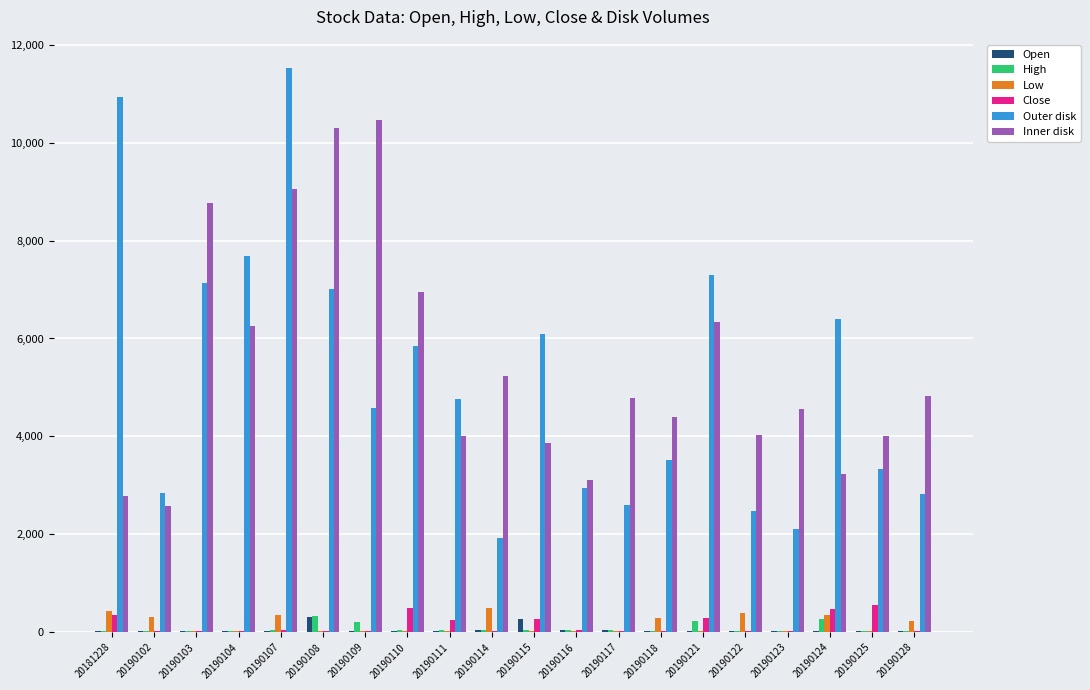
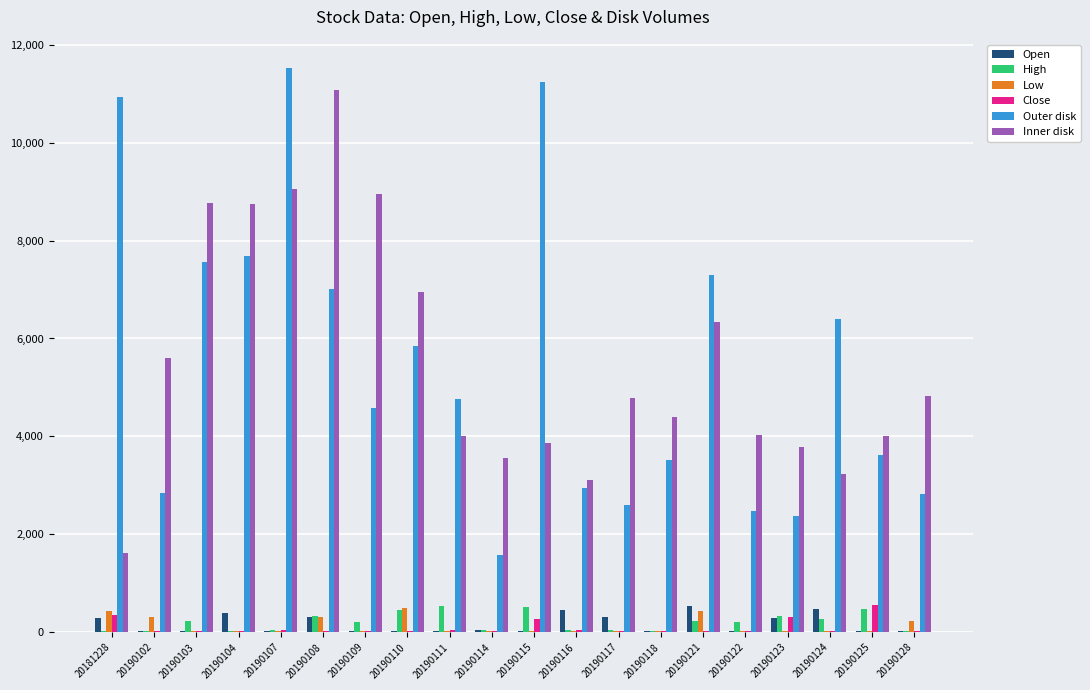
Open, 20181228: 0 -> 300
Inner disk, 20181228: 2,800 -> 1,600
Inner disk, 20190102: 2,600 -> 5,600
High, 20190103: 0 -> 200
Outer disk, 20190103: 7,100 -> 7,600
Open, 20190104: 0 -> 400
Inner disk, 20190104: 6,300 -> 8,800
Low, 20190107: 300 -> 0
Low, 20190108: 0 -> 300
Inner disk, 20190108: 10,300 -> 11,100
Inner disk, 20190109: 10,500 -> 8,900
High, 20190110: 0 -> 400
Low, 20190110: 0 -> 500
Close, 20190110: 500 -> 0
High, 20190111: 0 -> 500
Close, 20190111: 300 -> 0
Low, 20190114: 500 -> 0
Outer disk, 20190114: 1,900 -> 1,600
Inner disk, 20190114: 5,200 -> 3,600
Open, 20190115: 300 -> 0
High, 20190115: 0 -> 500
Outer disk, 20190115: 6,100 -> 11,200
Open, 20190116: 0 -> 500
Open, 20190117: 0 -> 300
Low, 20190118: 300 -> 0
Open, 20190121: 0 -> 500
Low, 20190121: 0 -> 400
Close, 20190121: 300 -> 0
High, 20190122: 0 -> 200
Low, 20190122: 400 -> 0
Open, 20190123: 0 -> 300
High, 20190123: 0 -> 300
Close, 20190123: 0 -> 300
Outer disk, 20190123: 2,100 -> 2,400
Inner disk, 20190123: 4,600 -> 3,800
Open, 20190124: 0 -> 500
Low, 20190124: 400 -> 0
Close, 20190124: 500 -> 0
High, 20190125: 0 -> 500
Outer disk, 20190125: 3,300 -> 3,600
